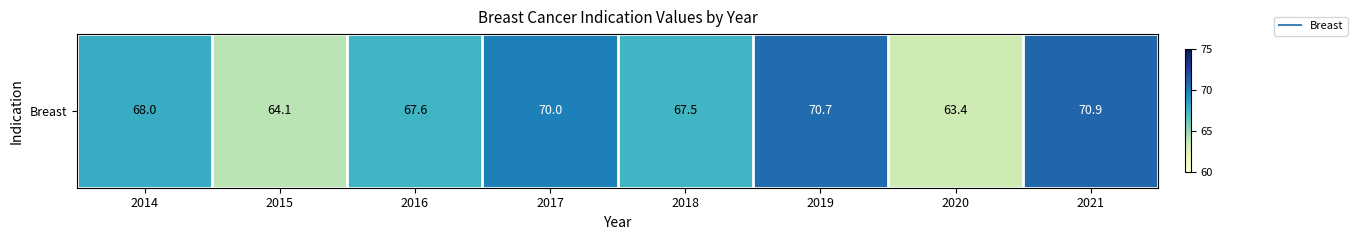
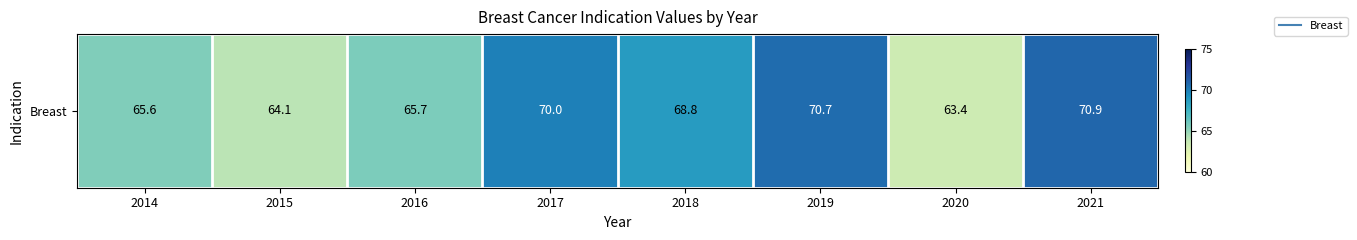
Breast, 2014: 68.0 -> 65.6
Breast, 2016: 67.6 -> 65.7
Breast, 2018: 67.5 -> 68.8
